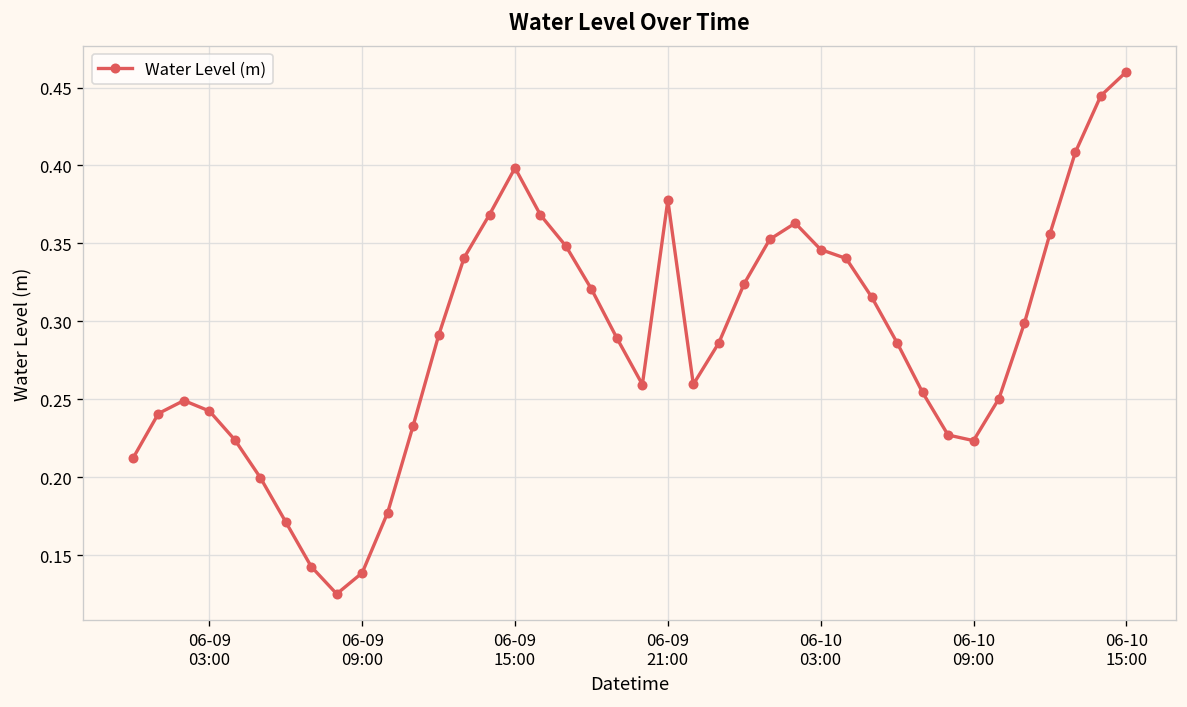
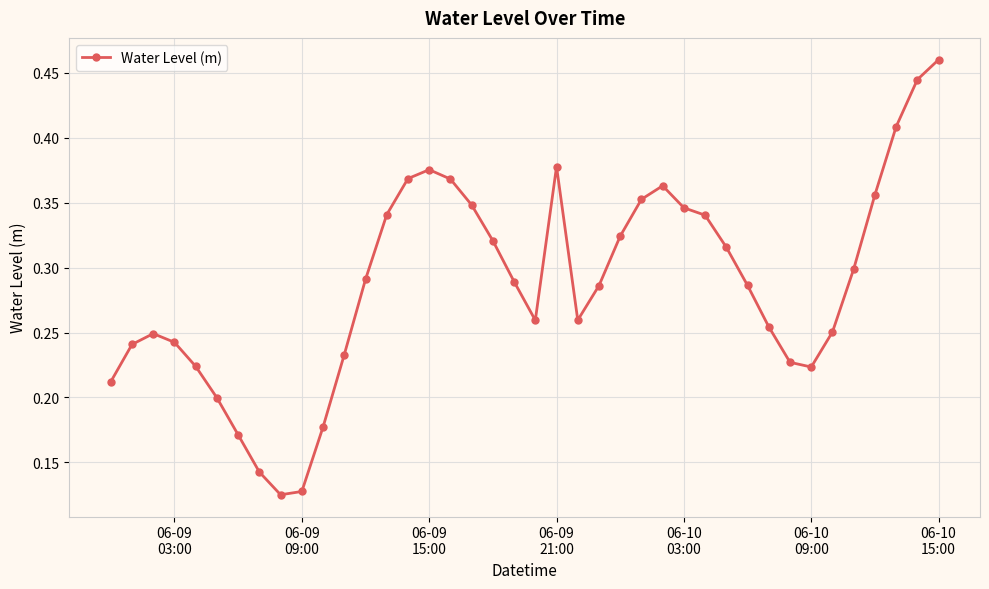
06-09 09:00: 0.139 -> 0.128
06-09 15:00: 0.398 -> 0.375
